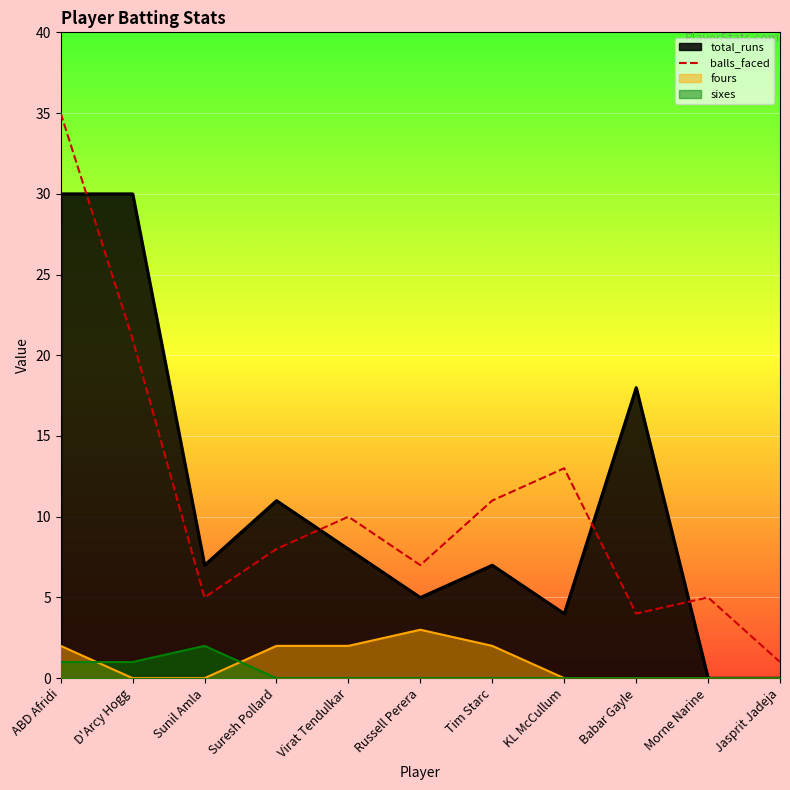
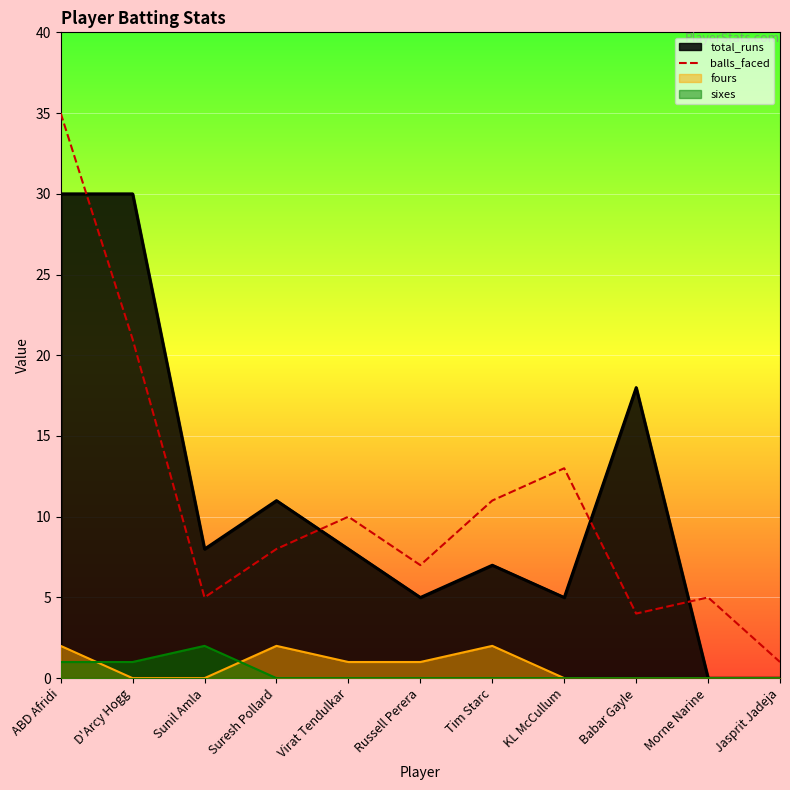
total_runs, Sunil Amla: 7 -> 8
fours, Virat Tendulkar: 2 -> 1
fours, Russell Perera: 3 -> 1
total_runs, KL McCullum: 4 -> 5
